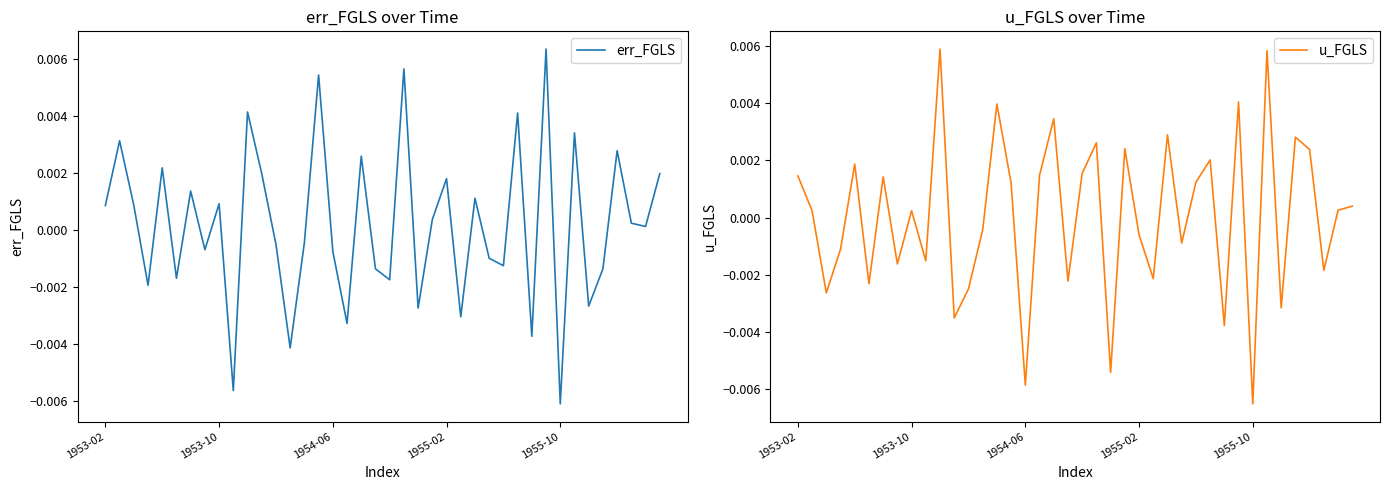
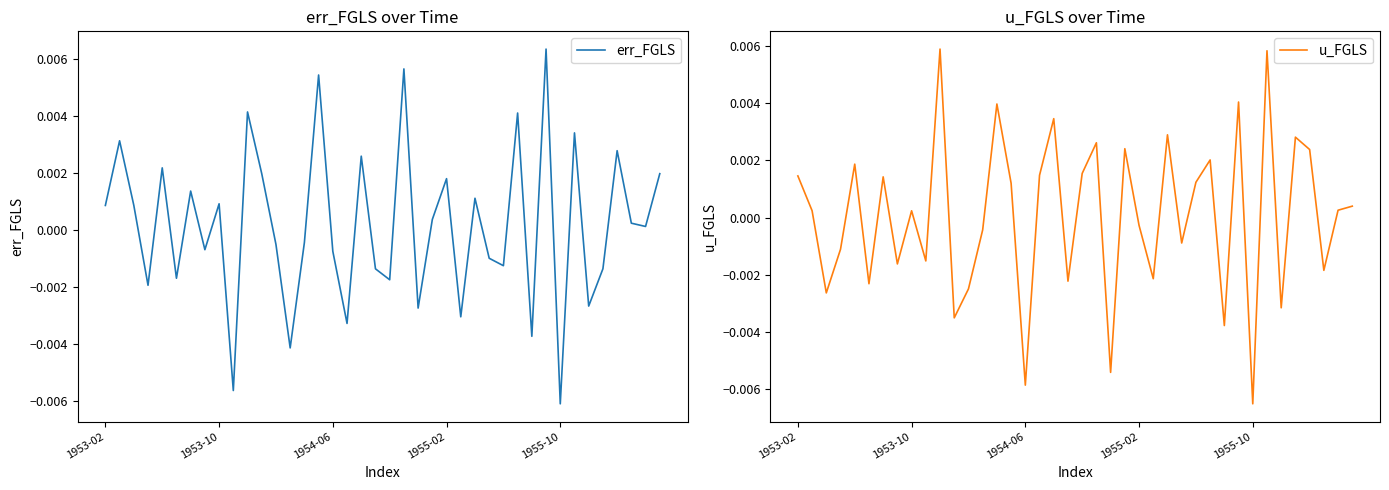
u_FGLS over Time, 1955-02: -0.0006 -> -0.0003
